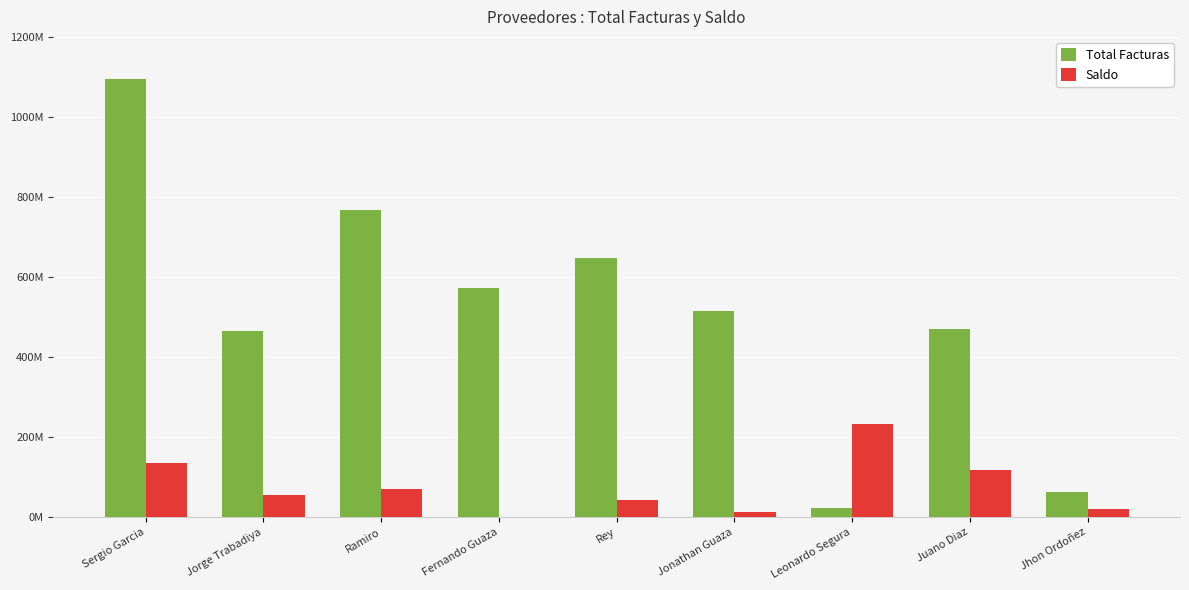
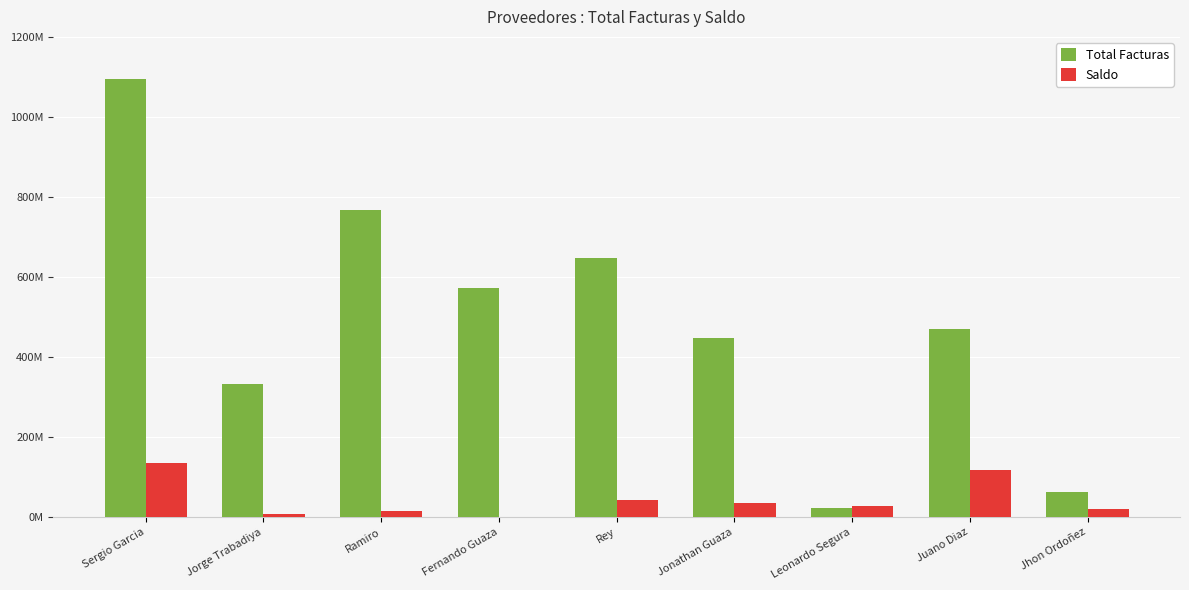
Total Facturas, Jorge Trabadiya: 460000000 -> 330000000
Saldo, Jorge Trabadiya: 60000000 -> 10000000
Saldo, Ramiro: 70000000 -> 20000000
Total Facturas, Jonathan Guaza: 520000000 -> 450000000
Saldo, Jonathan Guaza: 10000000 -> 40000000
Saldo, Leonardo Segura: 230000000 -> 30000000
